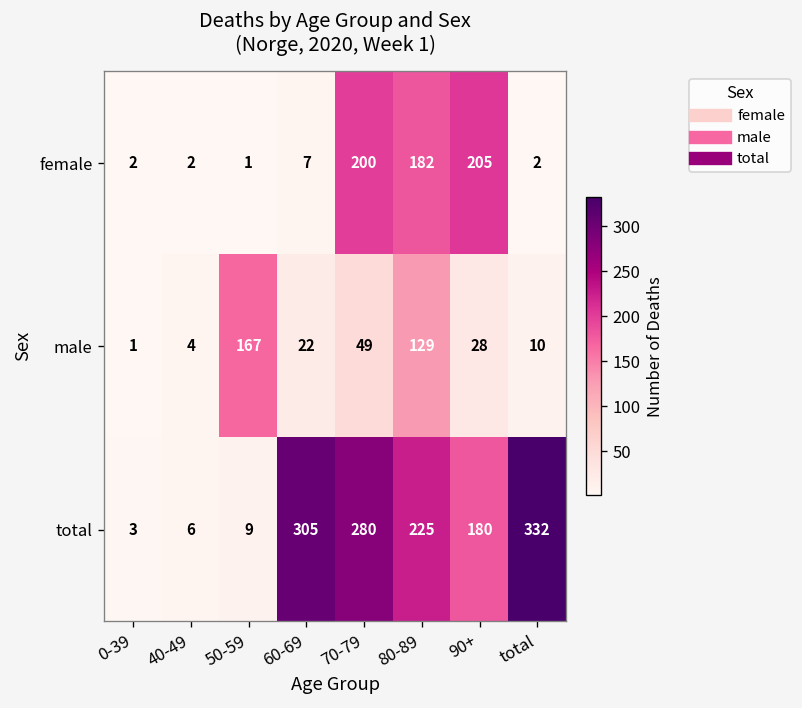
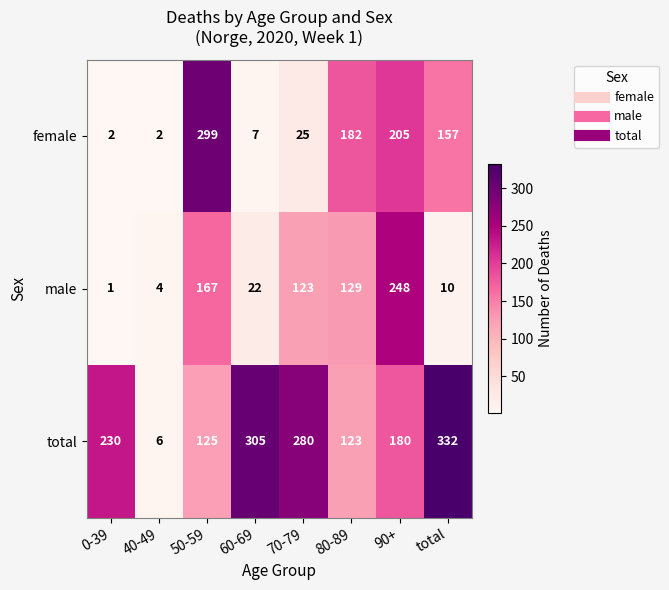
female, 50-59: 1 -> 299
female, 70-79: 200 -> 25
female, total: 2 -> 157
male, 70-79: 49 -> 123
male, 90+: 28 -> 248
total, 0-39: 3 -> 230
total, 50-59: 9 -> 125
total, 80-89: 225 -> 123
